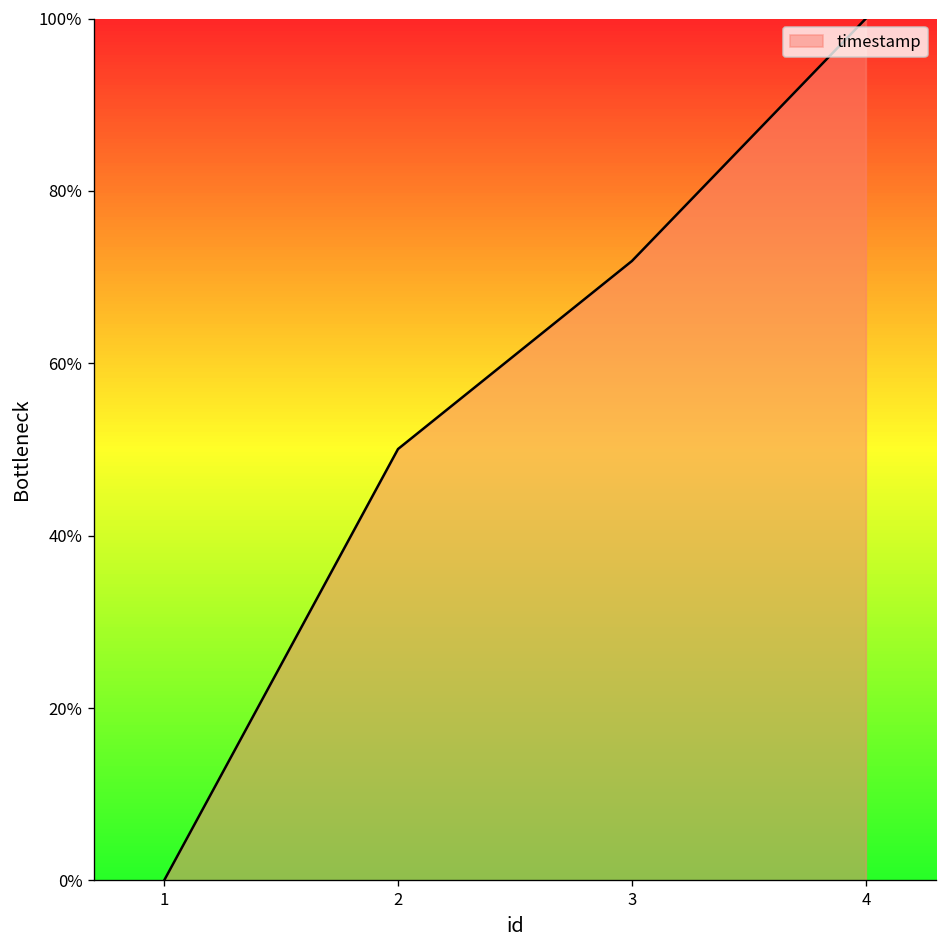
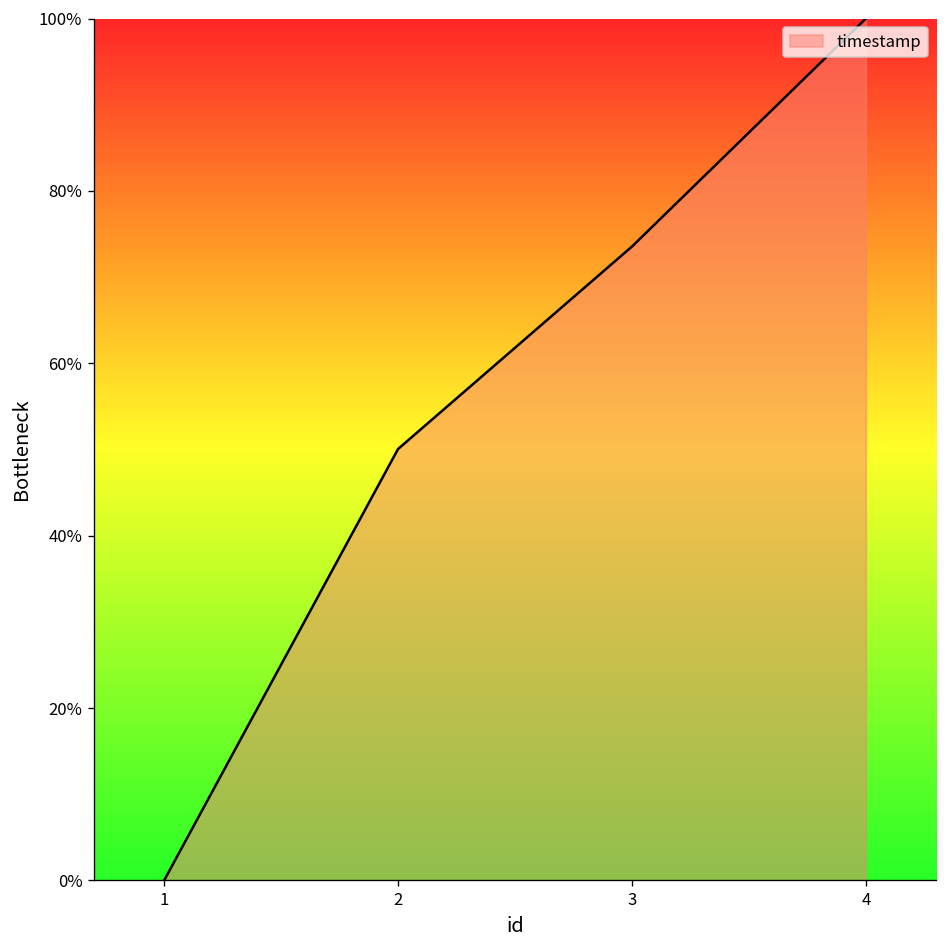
3: 72% -> 74%
